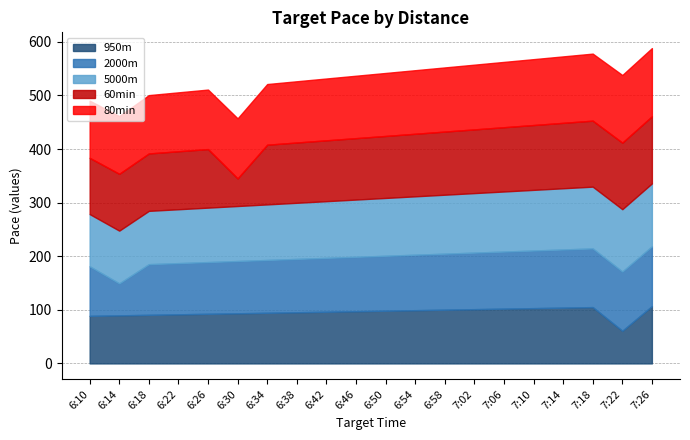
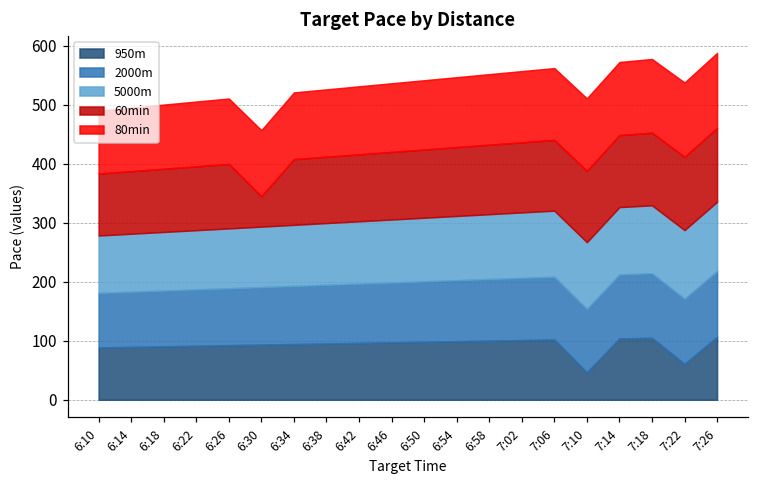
2000m, 6:14: 60 -> 90
950m, 7:10: 100 -> 50
